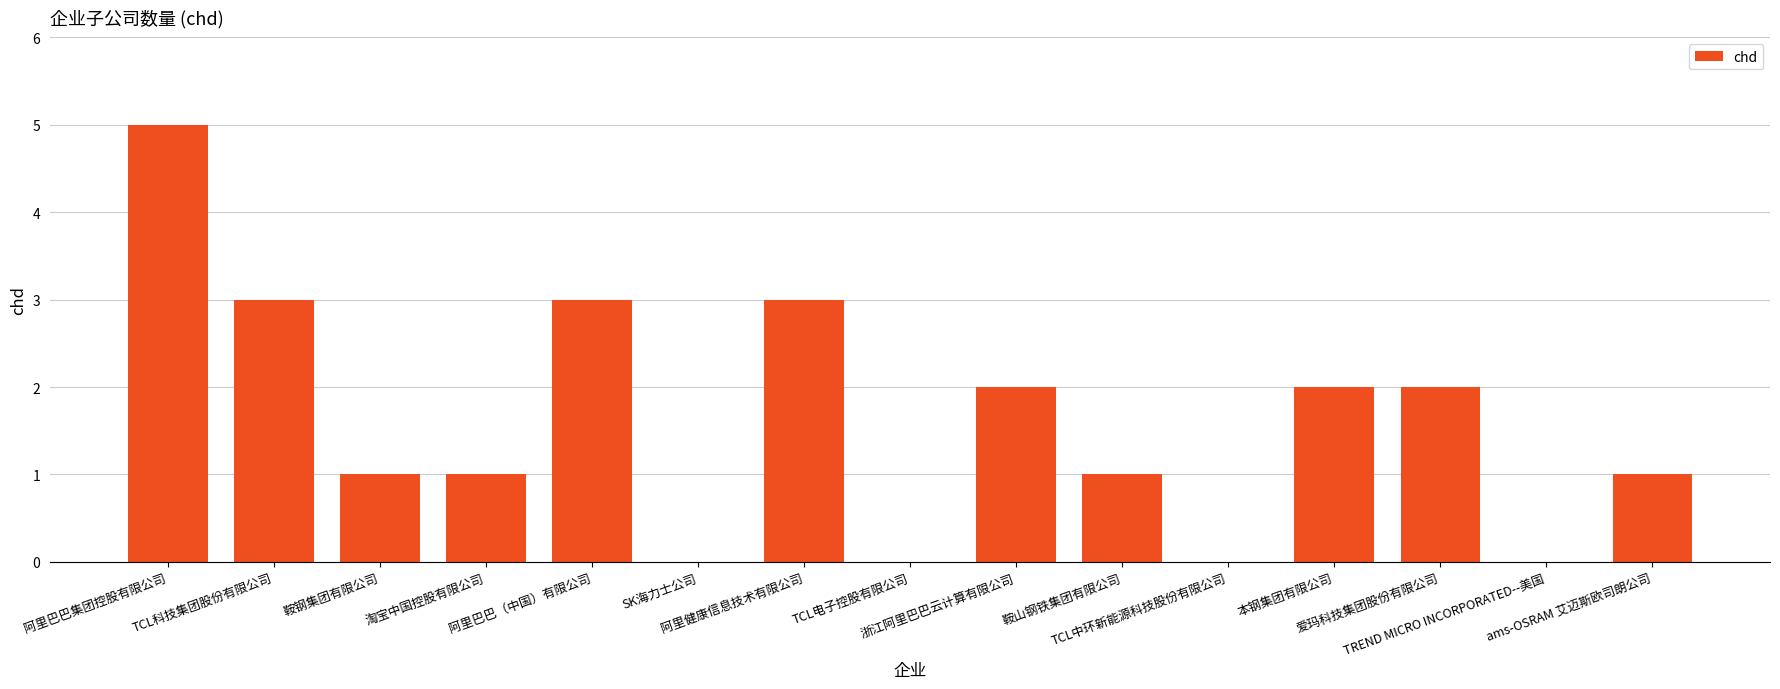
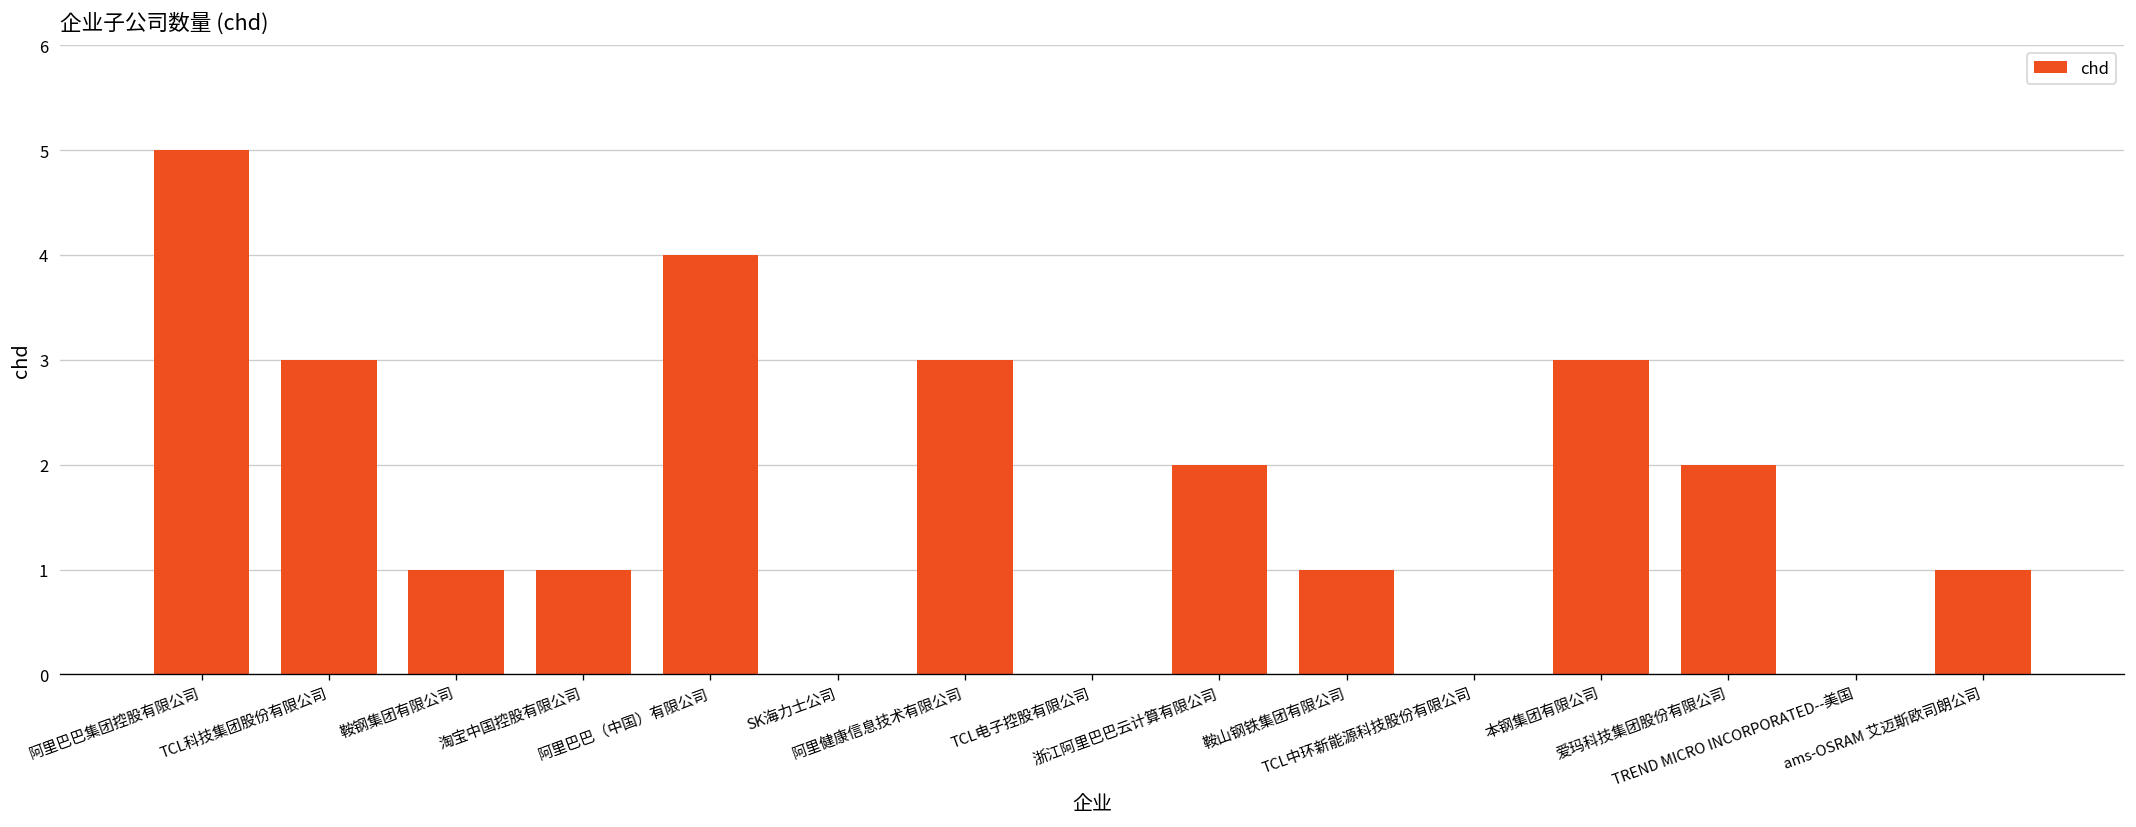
阿里巴巴（中国）有限公司: 3 -> 4
本钢集团有限公司: 2 -> 3
